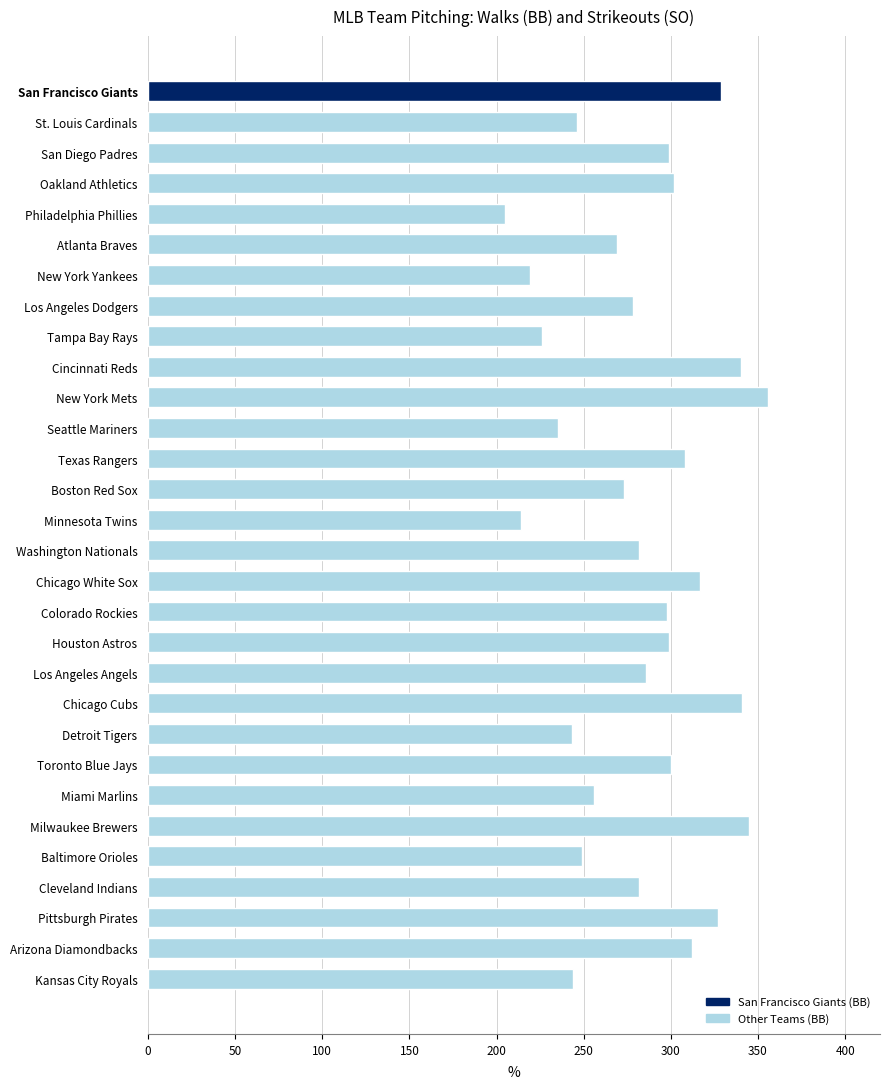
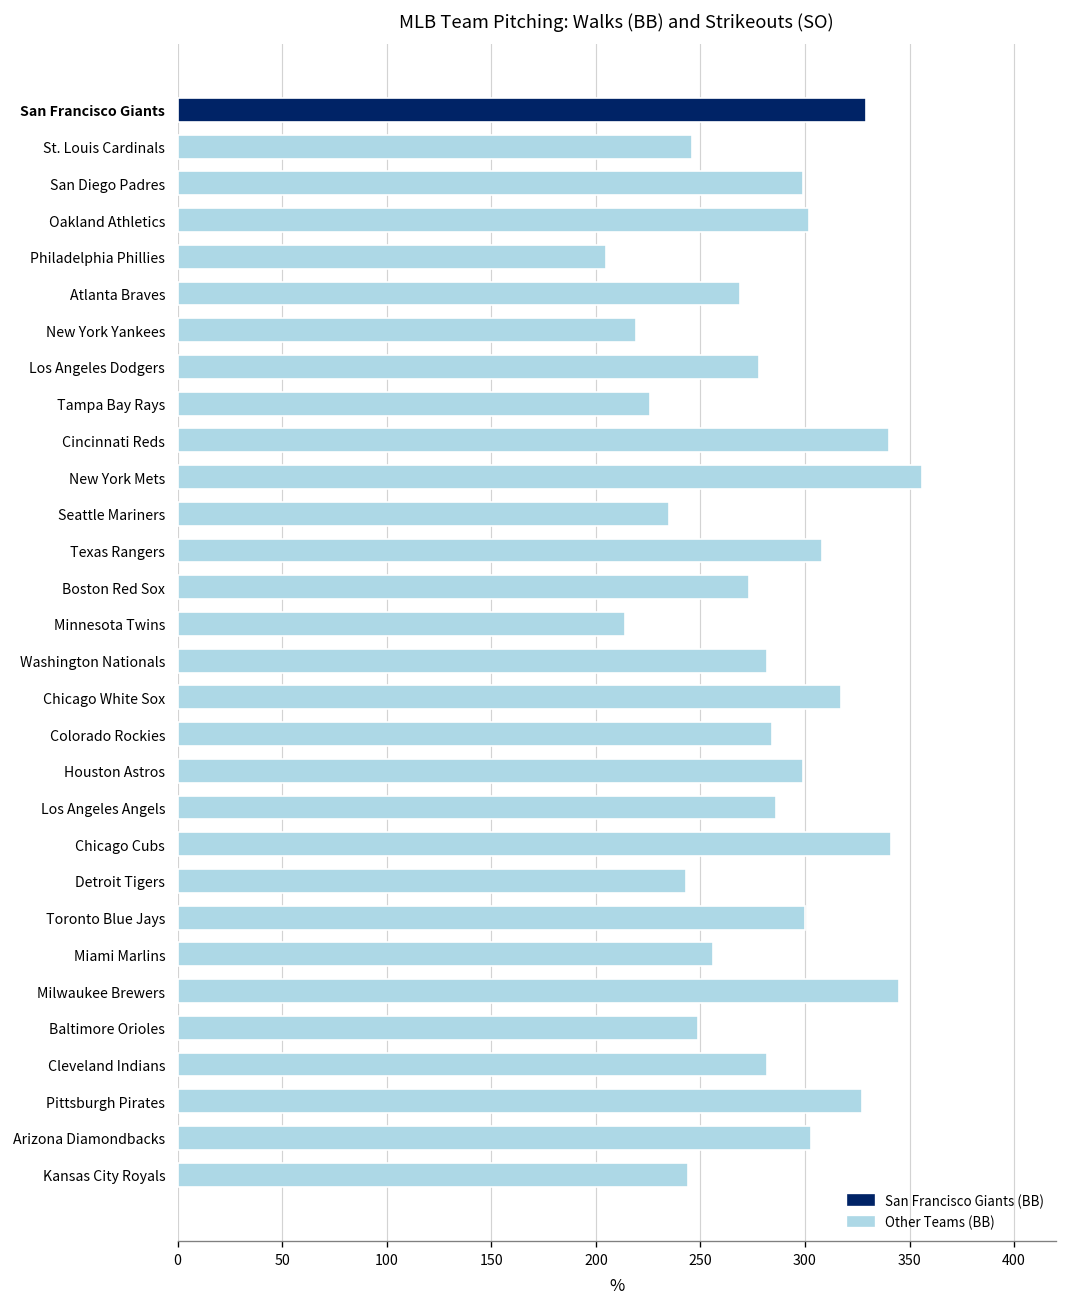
Colorado Rockies: 298 -> 284
Arizona Diamondbacks: 312 -> 303
